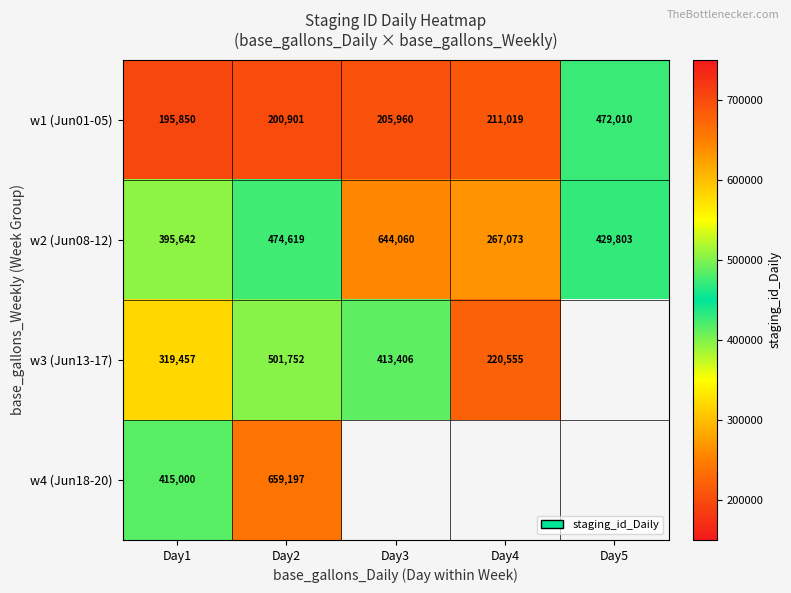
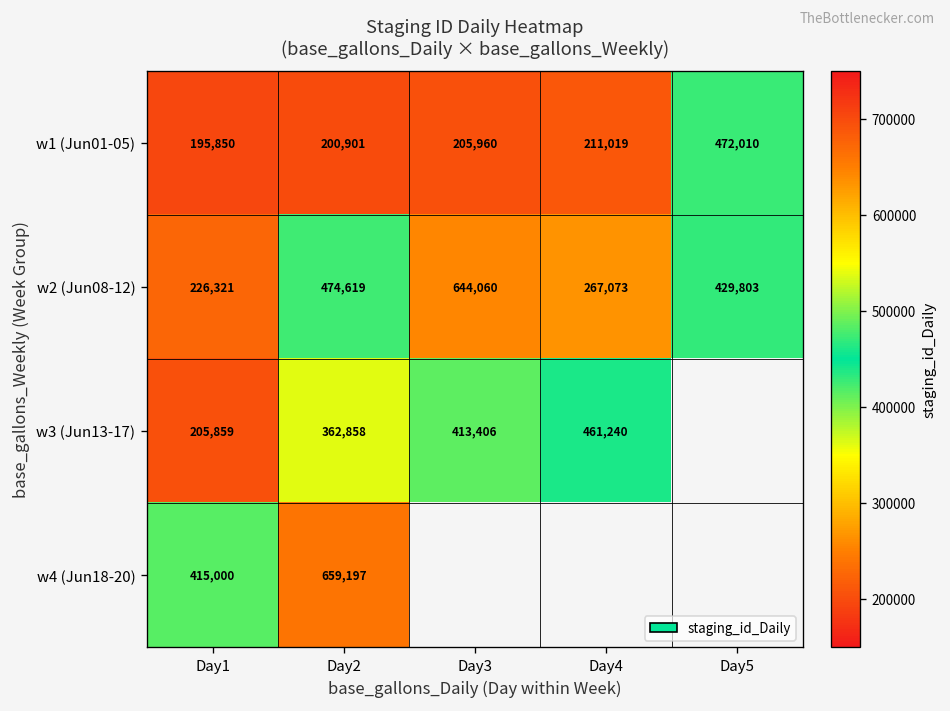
w2 (Jun08-12), Day1: 395,642 -> 226,321
w3 (Jun13-17), Day1: 319,457 -> 205,859
w3 (Jun13-17), Day2: 501,752 -> 362,858
w3 (Jun13-17), Day4: 220,555 -> 461,240
